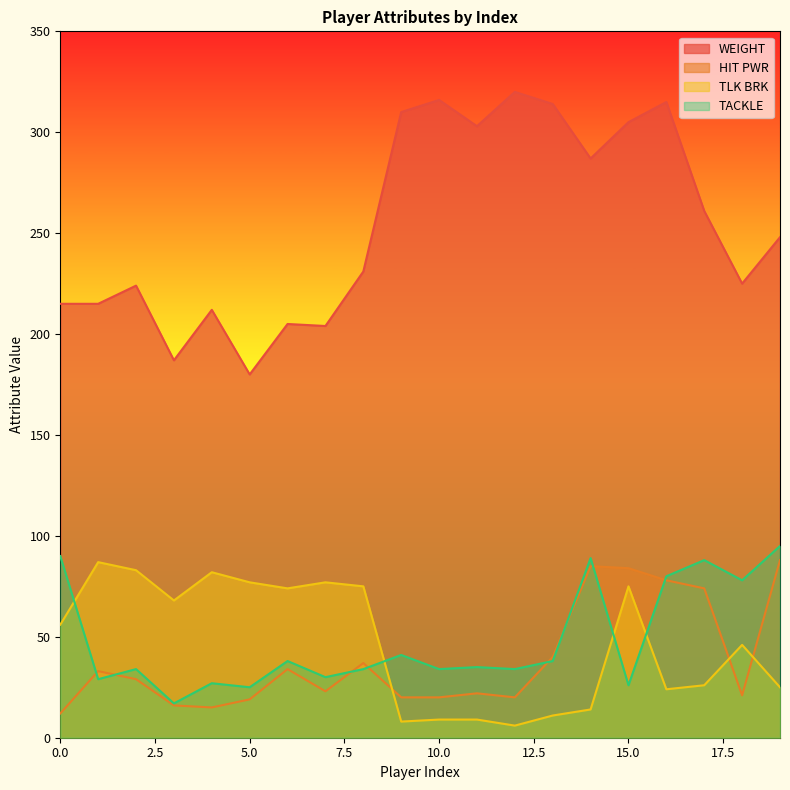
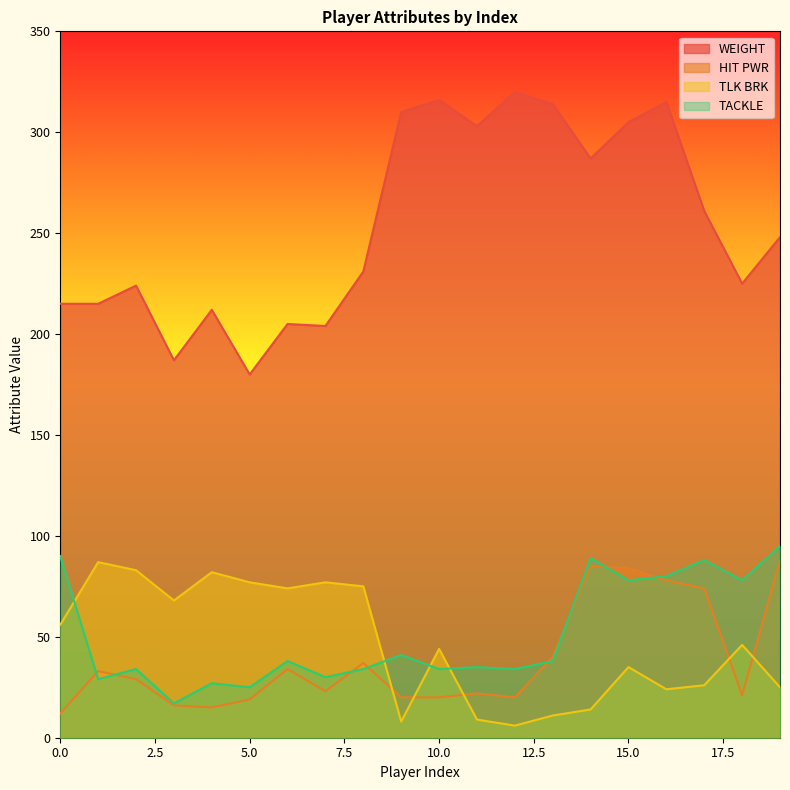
TLK BRK, 10.0: 9 -> 44
TLK BRK, 15.0: 75 -> 35
TACKLE, 15.0: 26 -> 78
